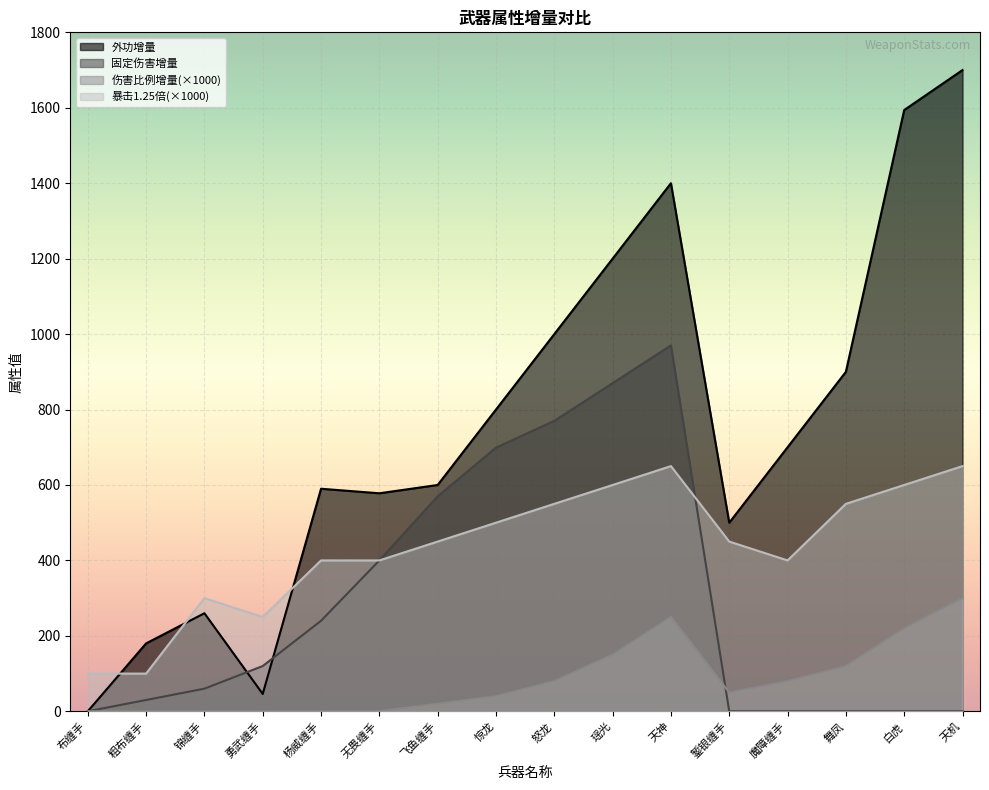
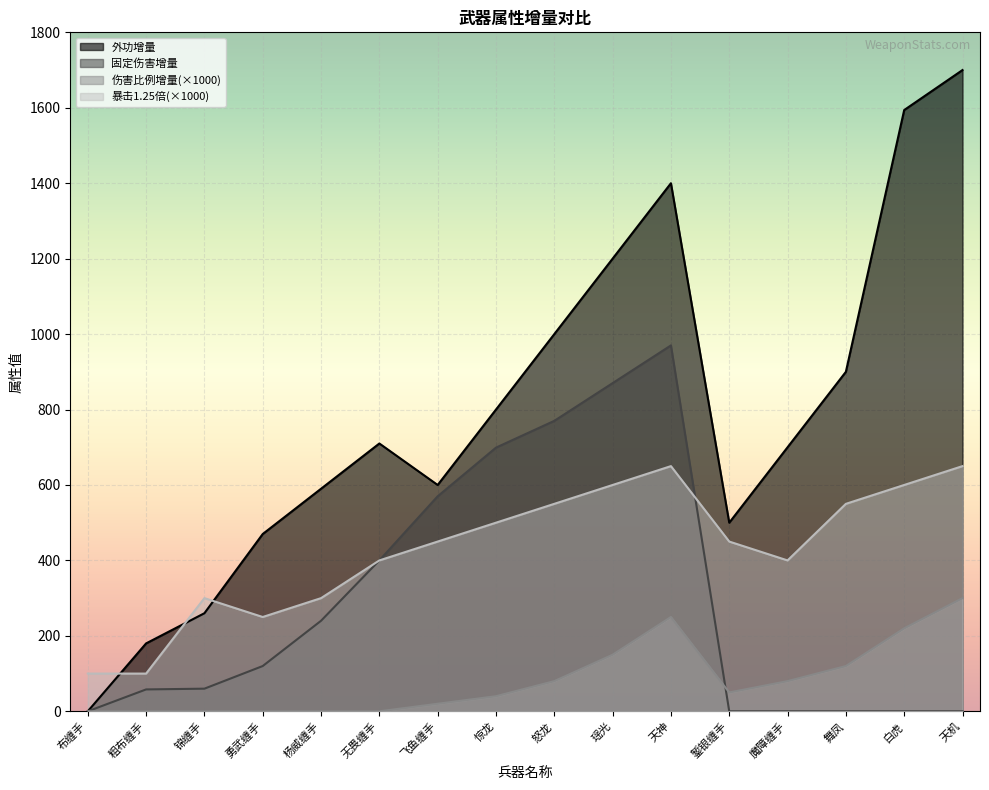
固定伤害增量, 粗布缠手: 30 -> 60
外功增量, 勇武缠手: 50 -> 470
暴击1.25倍(×1000), 杨威缠手: 400 -> 300
外功增量, 无畏缠手: 580 -> 710
